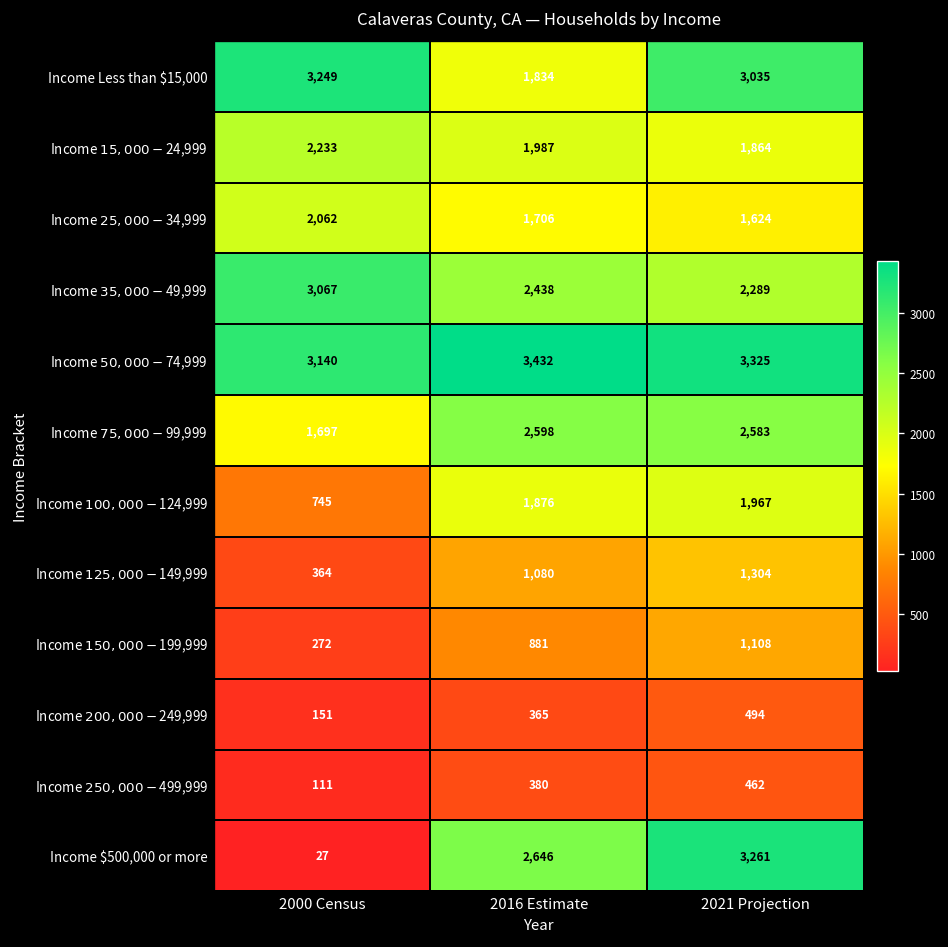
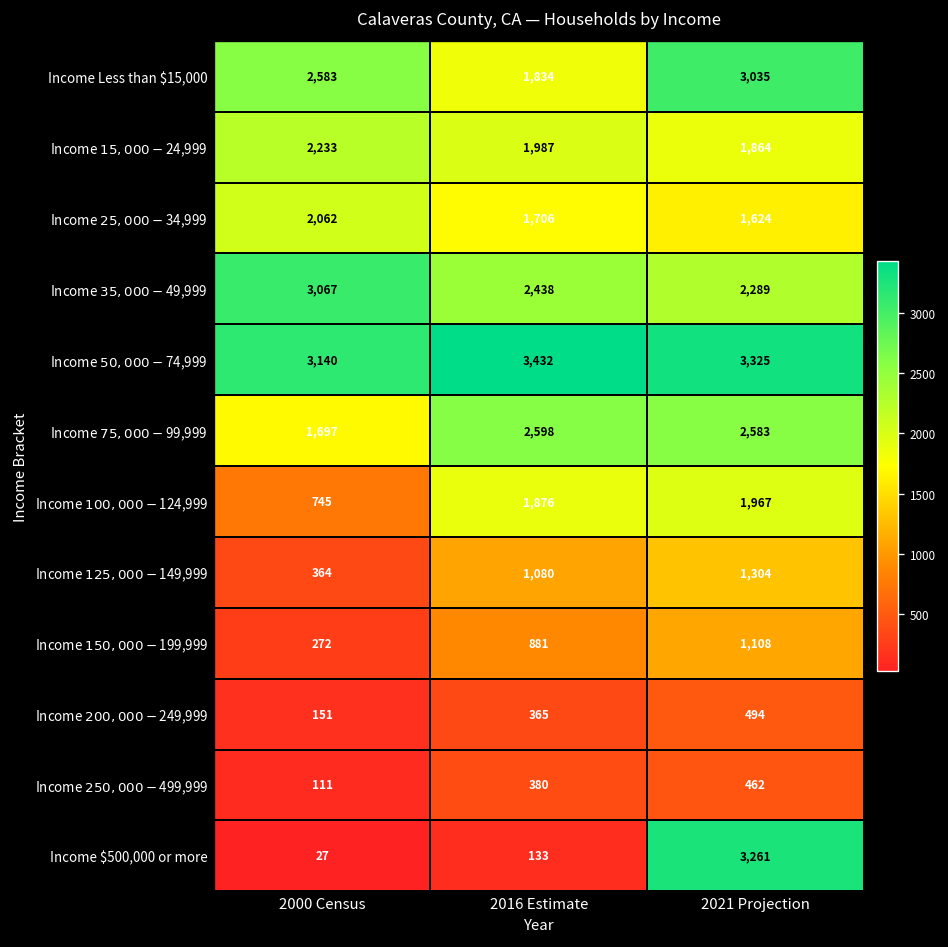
Income Less than $15,000, 2000 Census: 3,249 -> 2,583
Income $500,000 or more, 2016 Estimate: 2,646 -> 133
